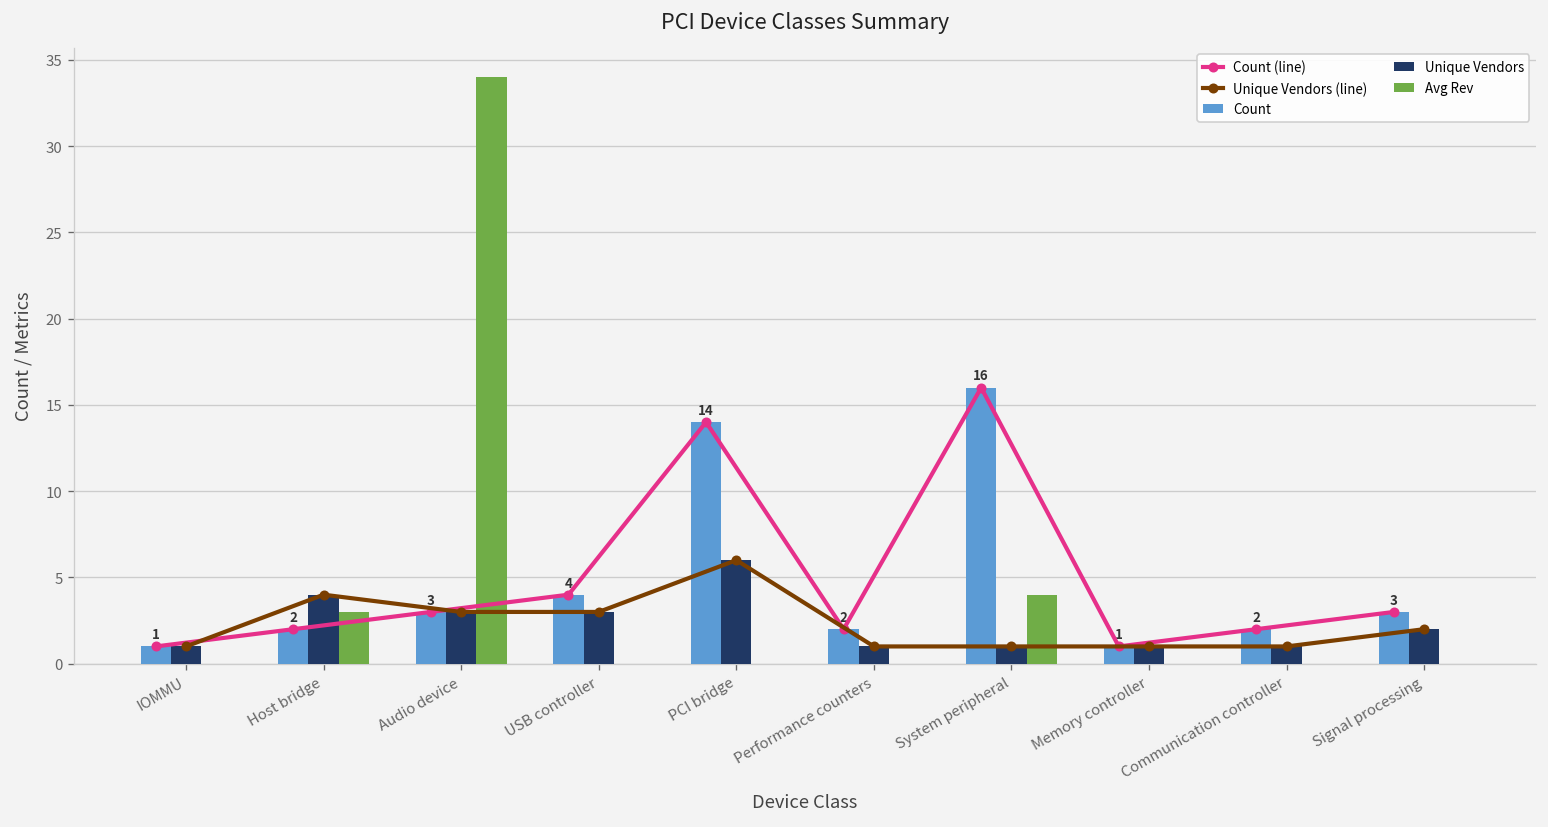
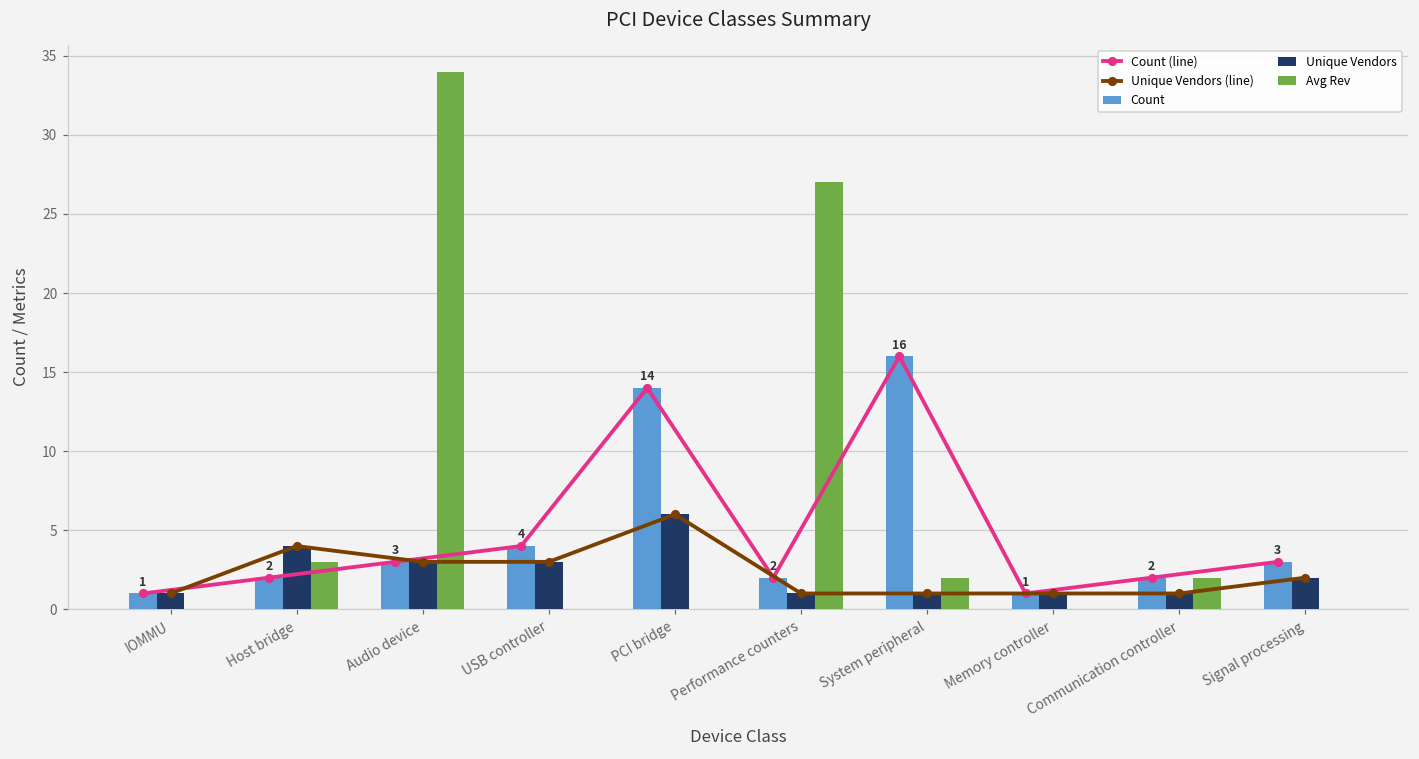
Avg Rev, Performance counters: 0 -> 27
Avg Rev, System peripheral: 4 -> 2
Avg Rev, Communication controller: 0 -> 2
